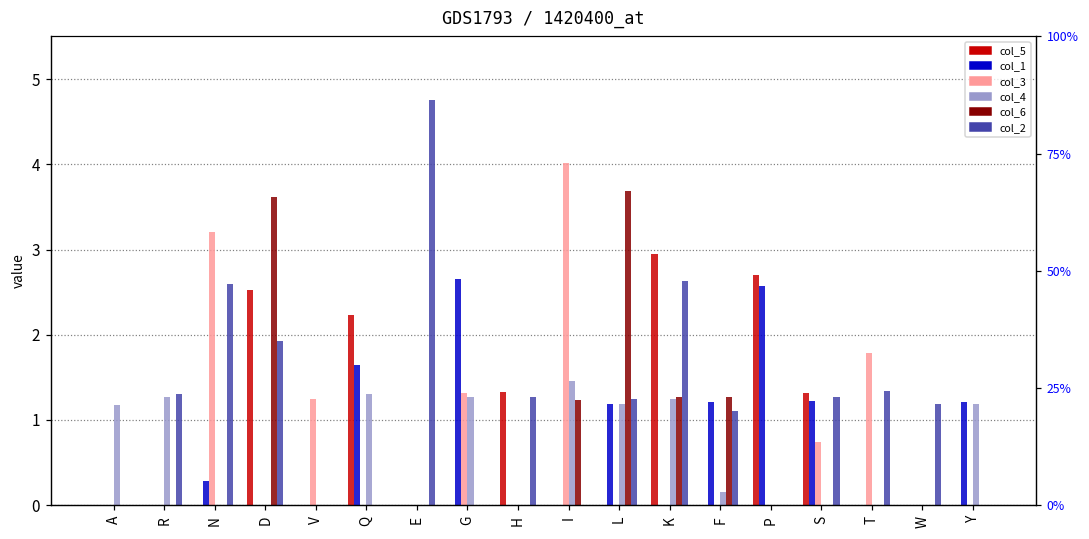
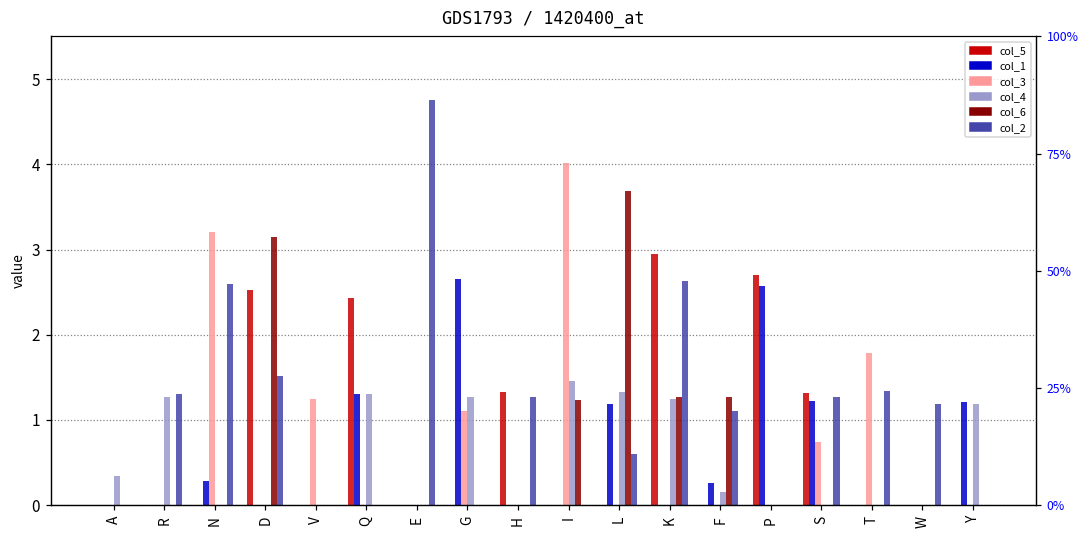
col_4, A: 1.2 -> 0.3
col_6, D: 3.6 -> 3.1
col_2, D: 1.9 -> 1.5
col_5, Q: 2.2 -> 2.4
col_1, Q: 1.6 -> 1.3
col_3, G: 1.3 -> 1.1
col_4, L: 1.2 -> 1.3
col_2, L: 1.3 -> 0.6
col_1, F: 1.2 -> 0.3
